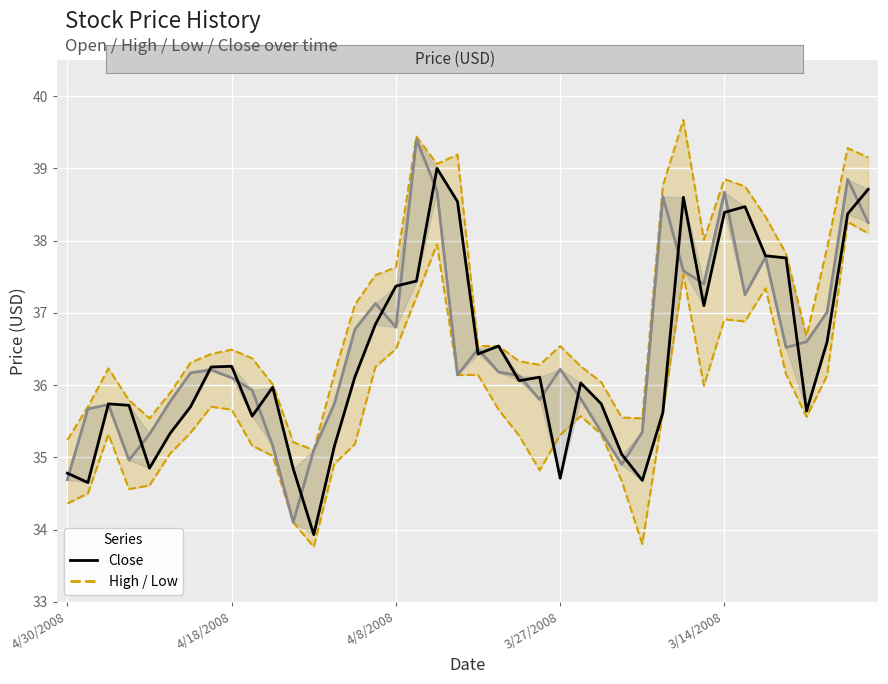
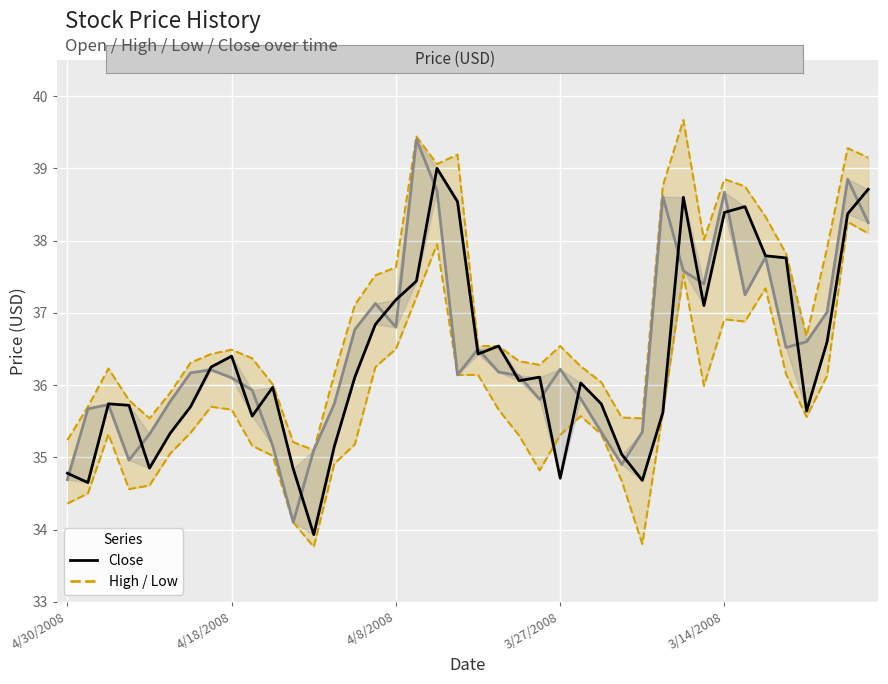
Close, 4/18/2008: 36.3 -> 36.4
Close, 4/8/2008: 37.4 -> 37.2
